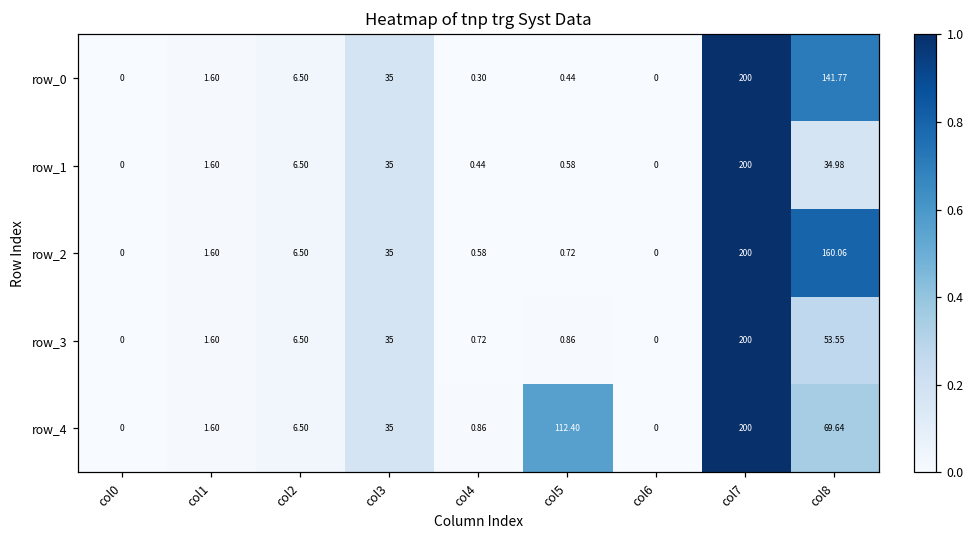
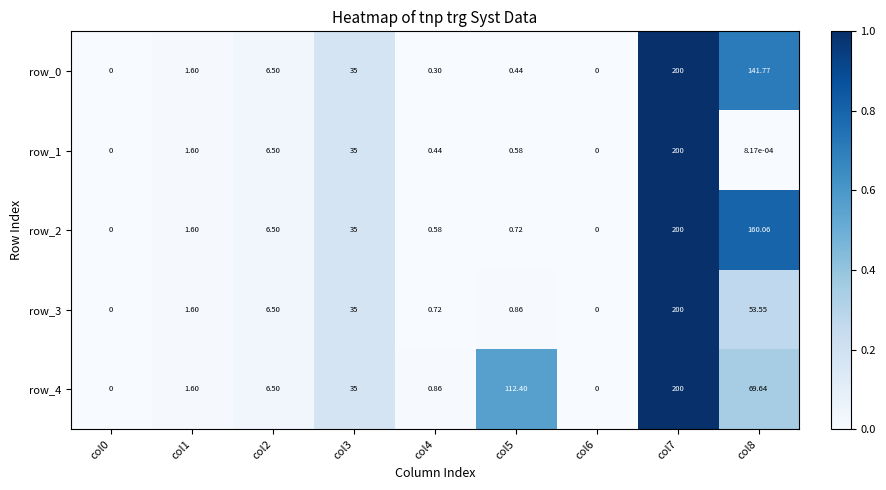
row_1, col8: 34.98 -> 8.17e-04
